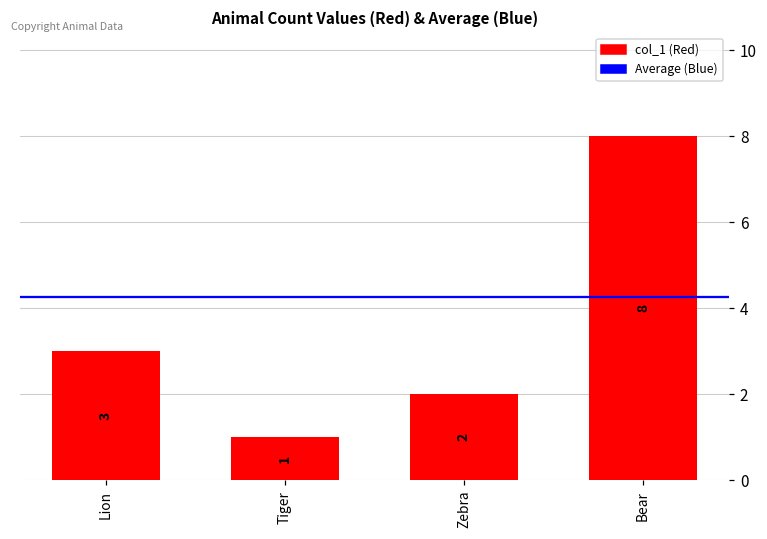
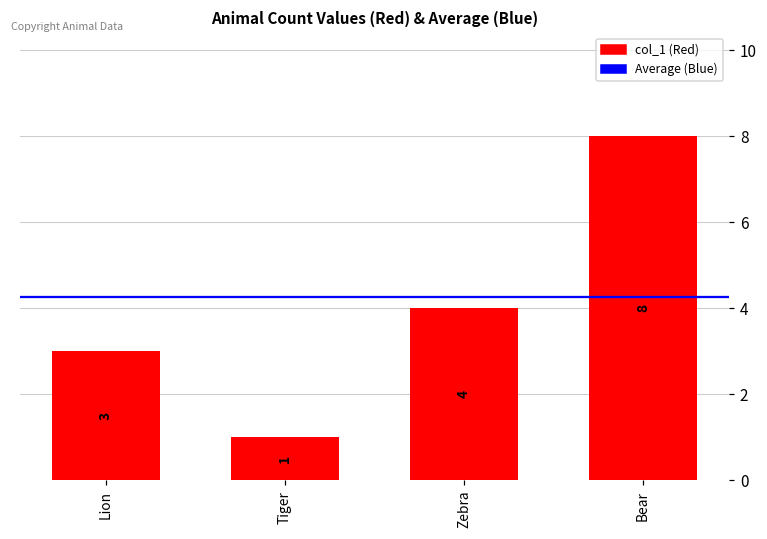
Zebra: 2 -> 4
